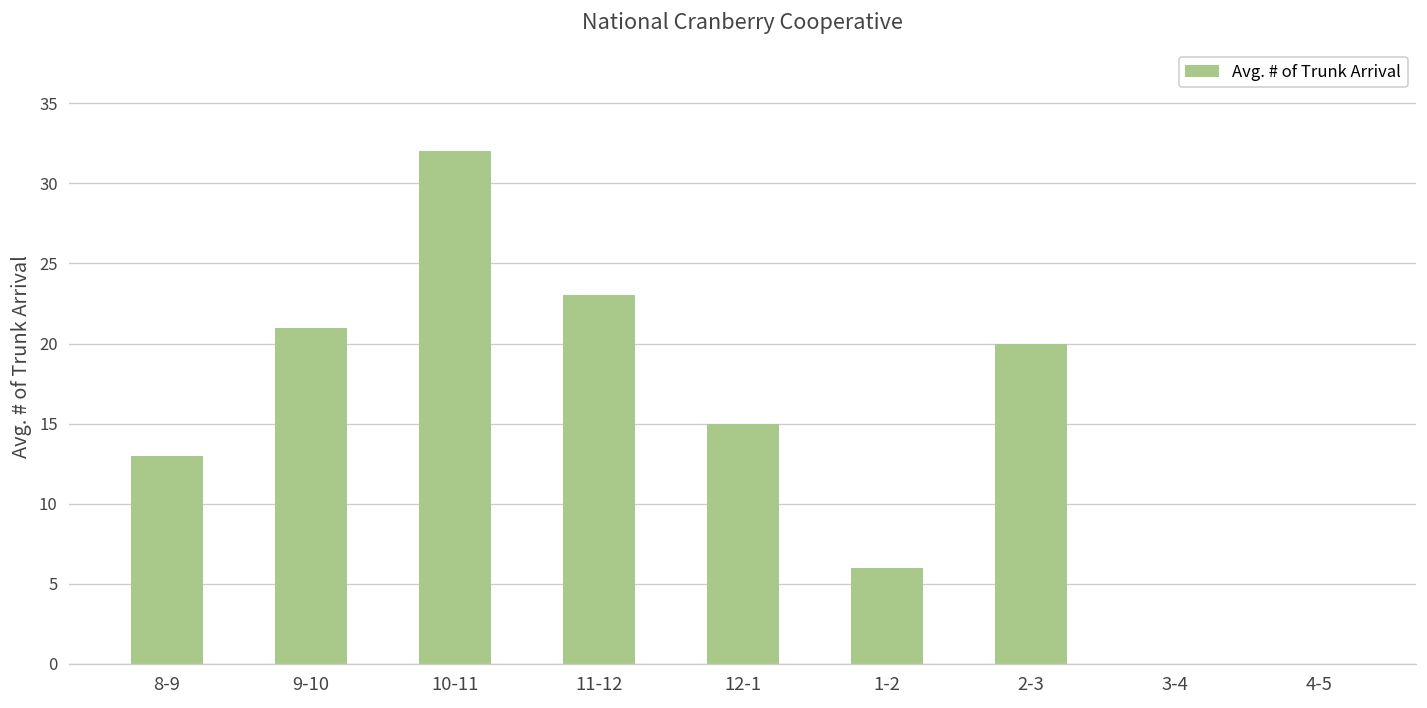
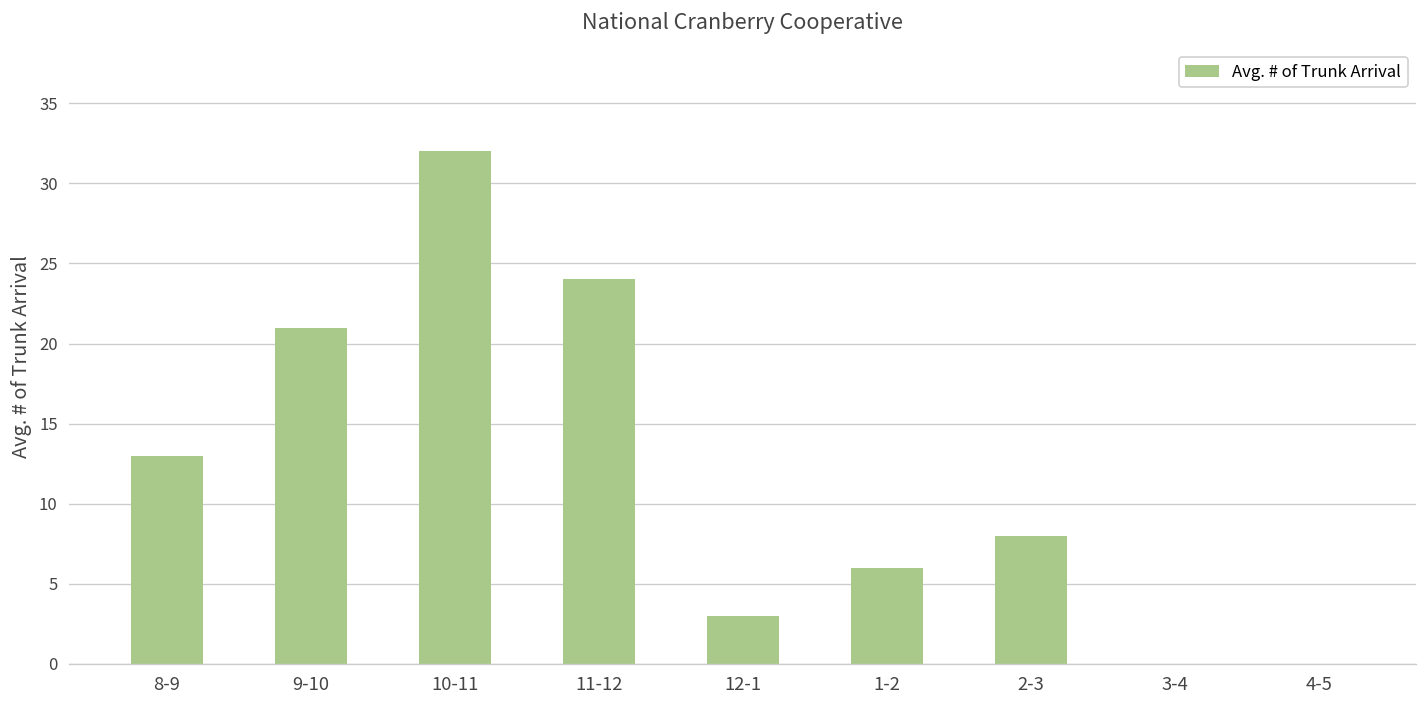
11-12: 23 -> 24
12-1: 15 -> 3
2-3: 20 -> 8
